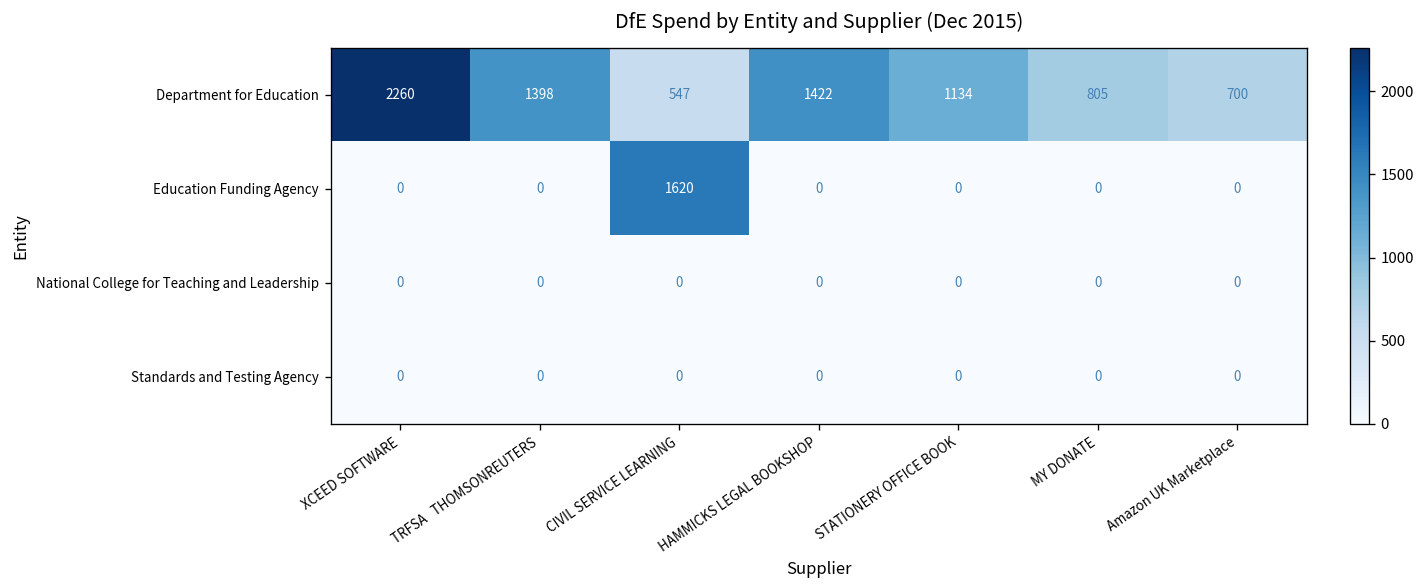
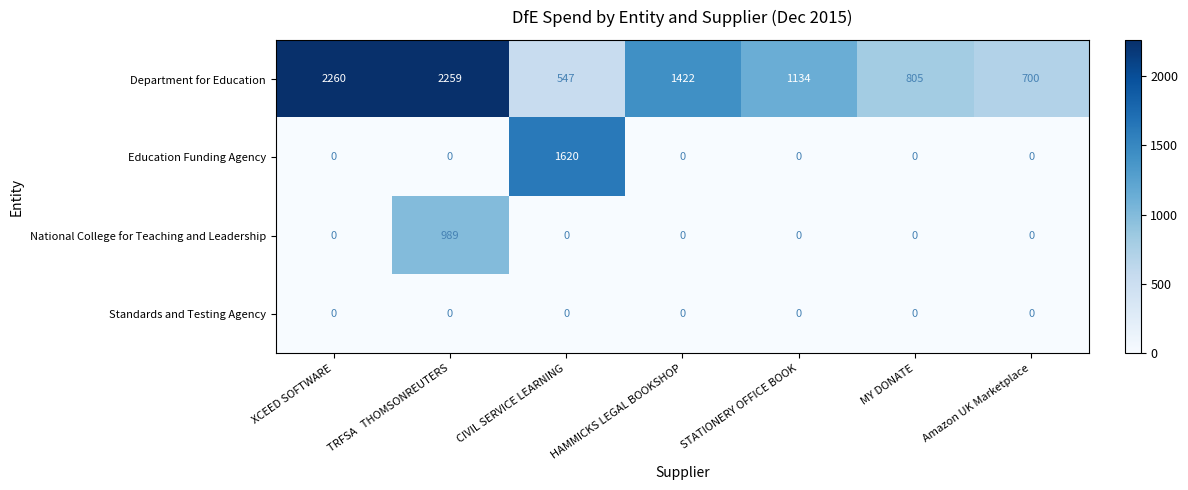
Department for Education, TRFSA THOMSONREUTERS: 1398 -> 2259
National College for Teaching and Leadership, TRFSA THOMSONREUTERS: 0 -> 989
